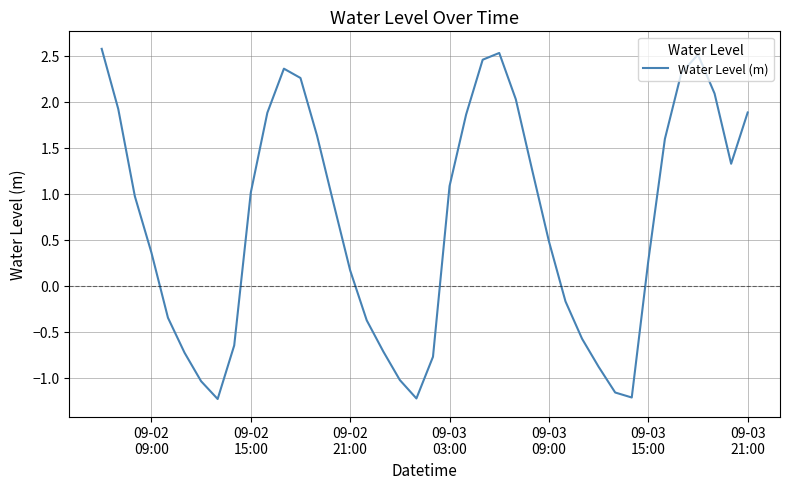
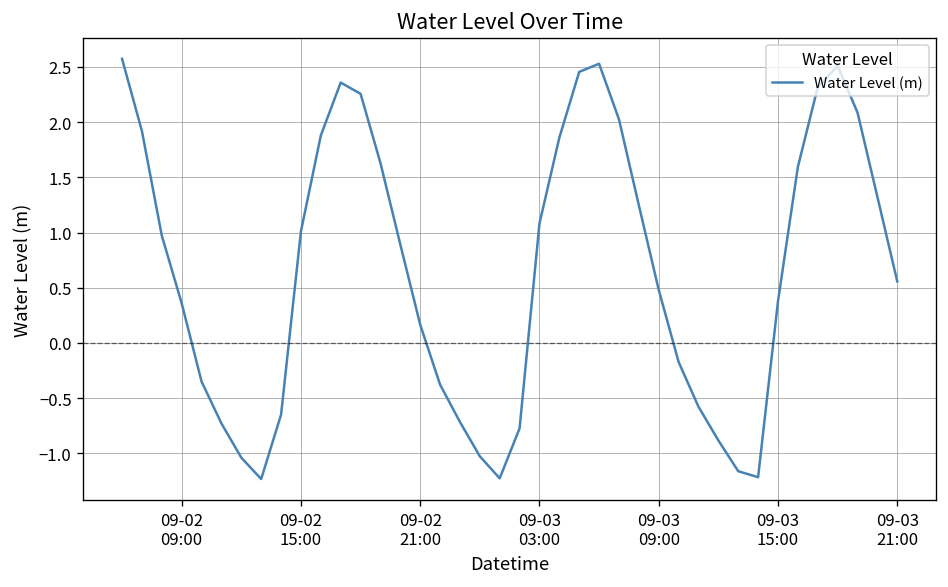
09-03 15:00: 0.3 -> 0.4
09-03 21:00: 1.9 -> 0.6
